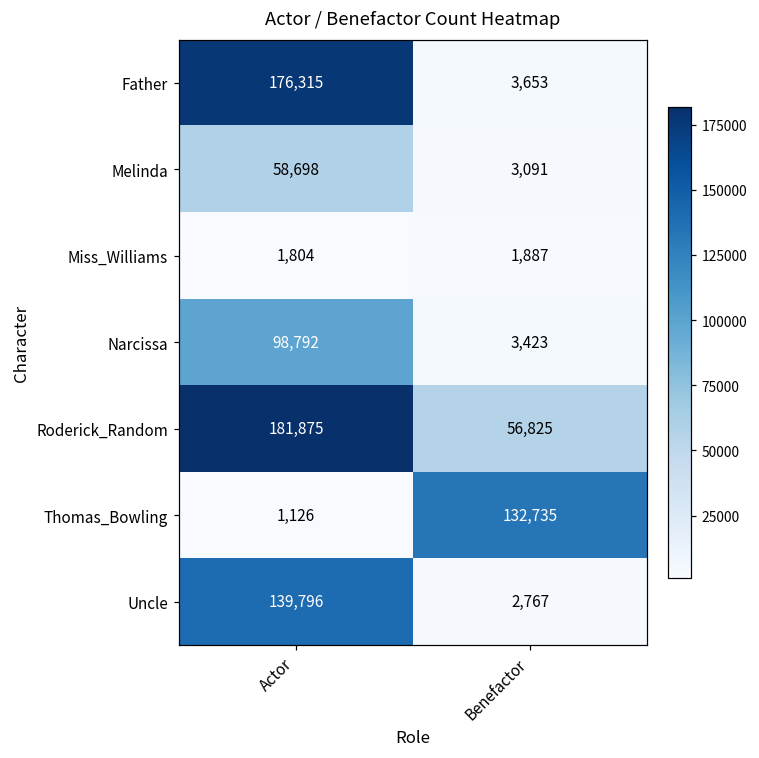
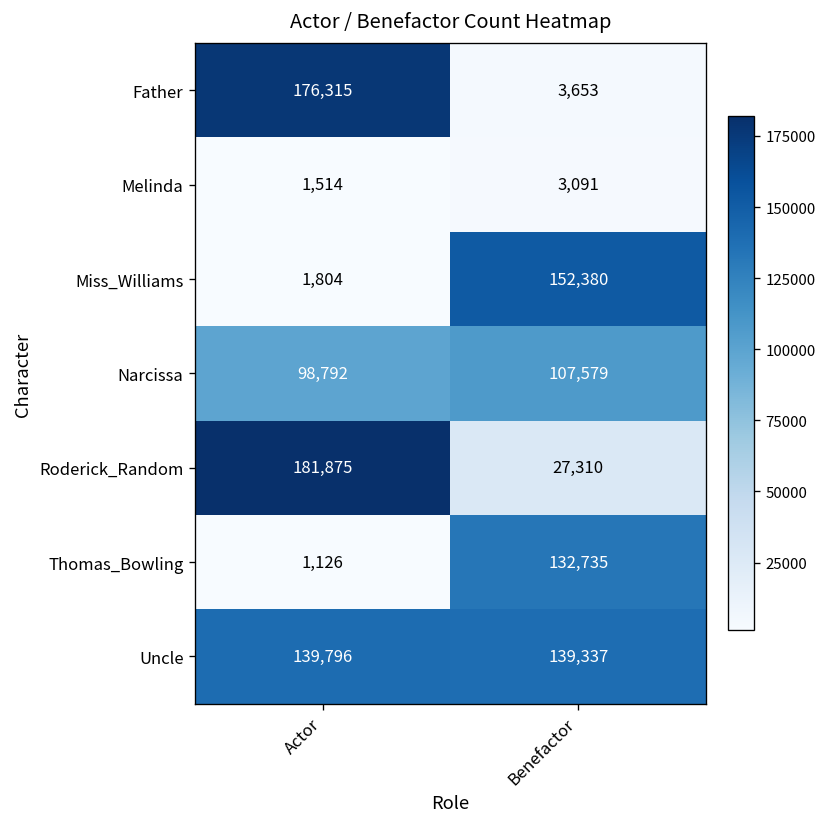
Melinda, Actor: 58,698 -> 1,514
Miss_Williams, Benefactor: 1,887 -> 152,380
Narcissa, Benefactor: 3,423 -> 107,579
Roderick_Random, Benefactor: 56,825 -> 27,310
Uncle, Benefactor: 2,767 -> 139,337
